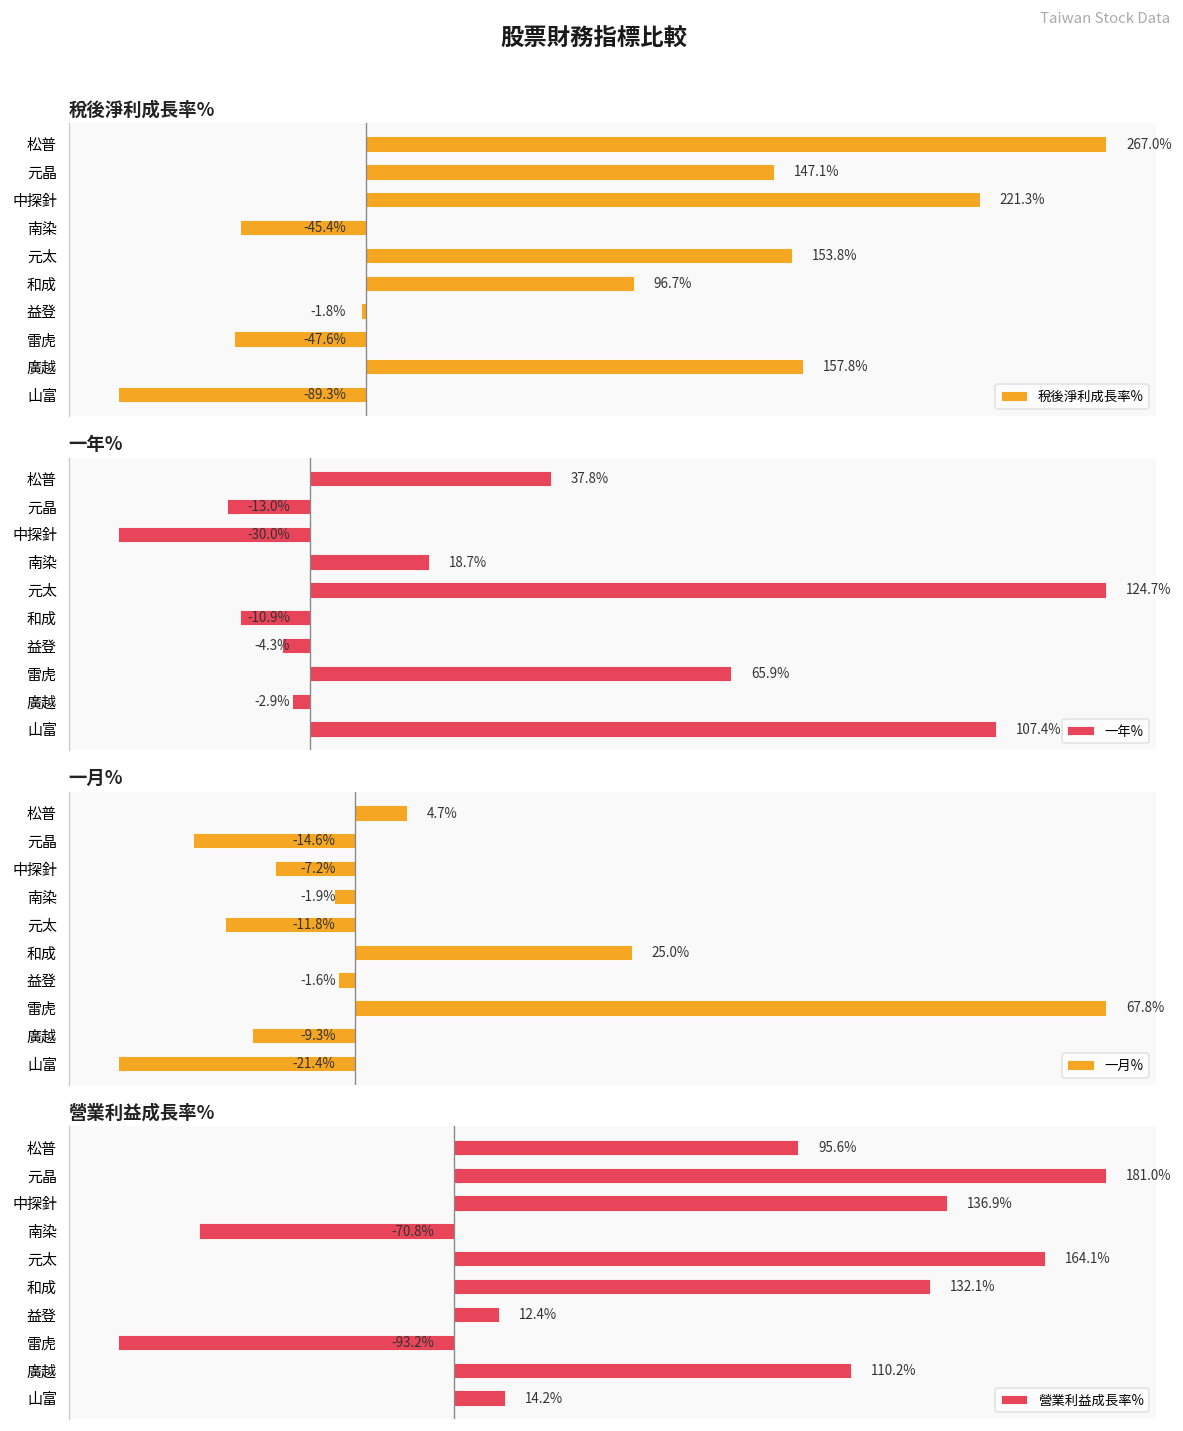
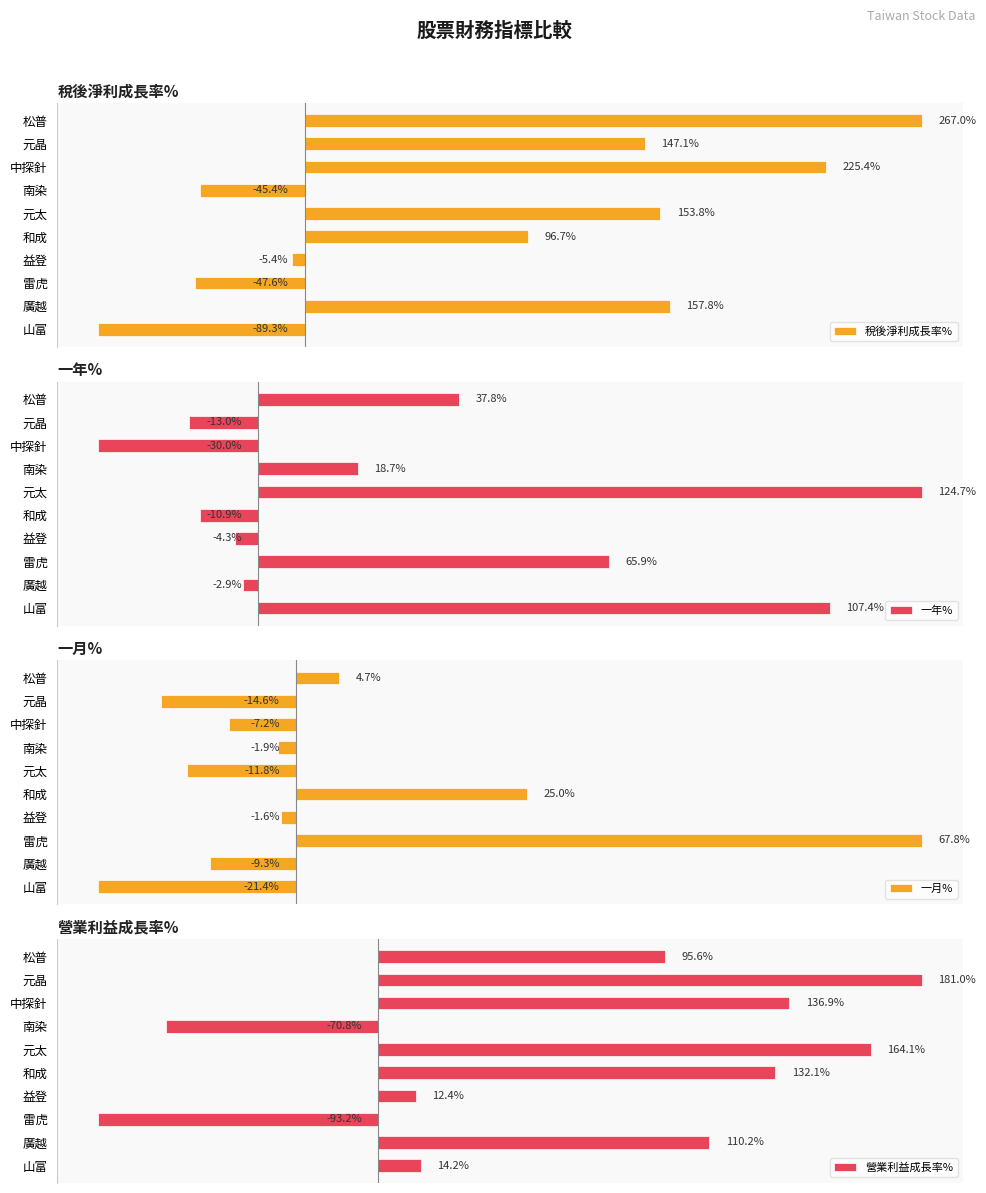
稅後淨利成長率%, 中探針: 221.3% -> 225.4%
稅後淨利成長率%, 益登: -1.8% -> -5.4%
